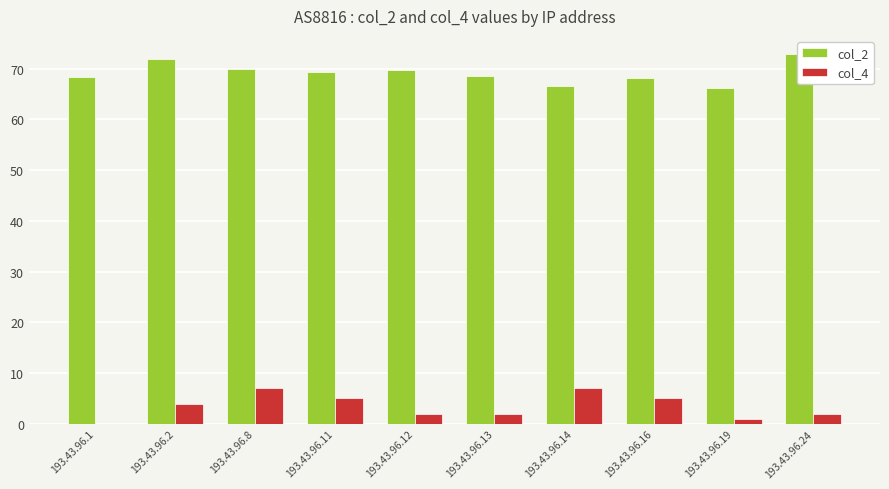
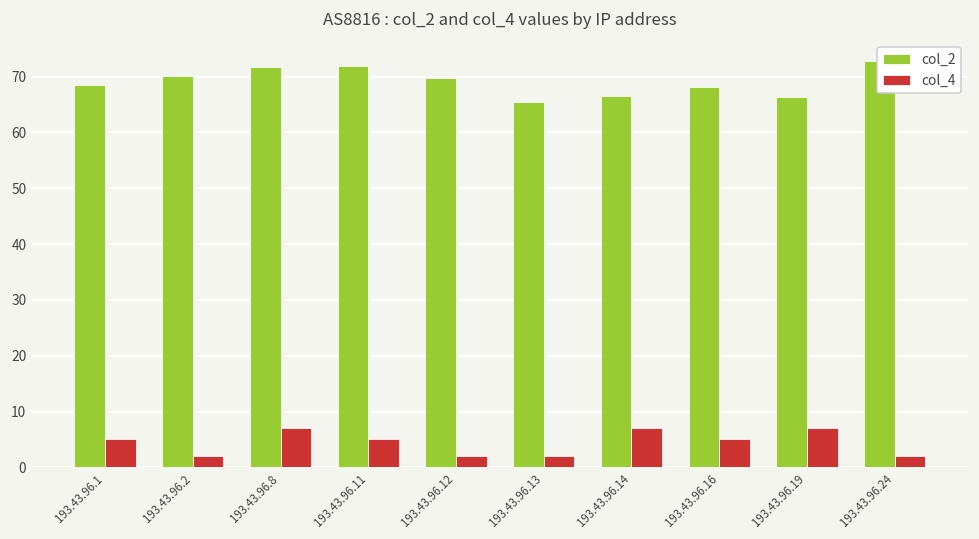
col_4, 193.43.96.1: 0 -> 5
col_2, 193.43.96.2: 72 -> 70
col_4, 193.43.96.2: 4 -> 2
col_2, 193.43.96.8: 70 -> 72
col_2, 193.43.96.11: 69 -> 72
col_2, 193.43.96.13: 69 -> 65
col_4, 193.43.96.19: 1 -> 7
